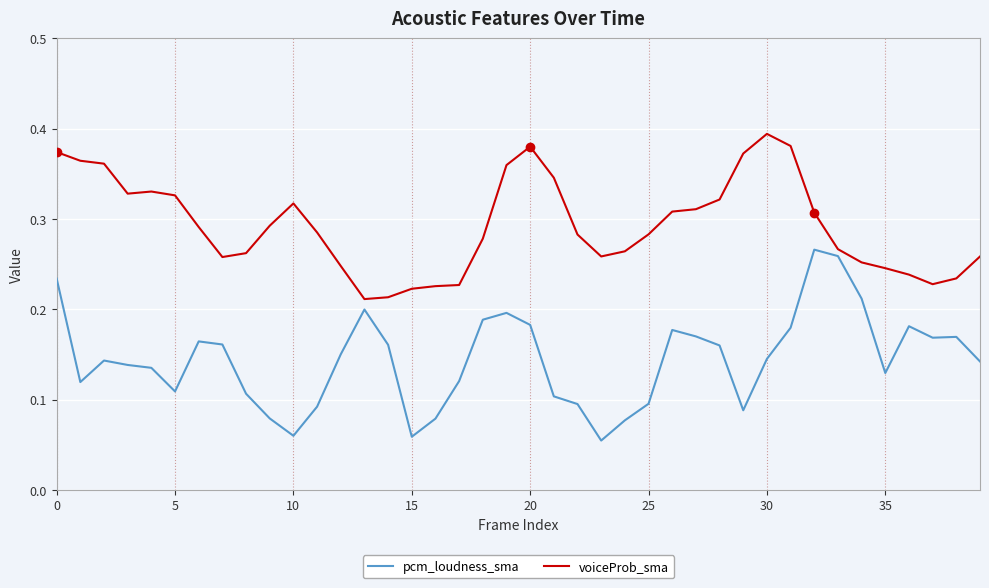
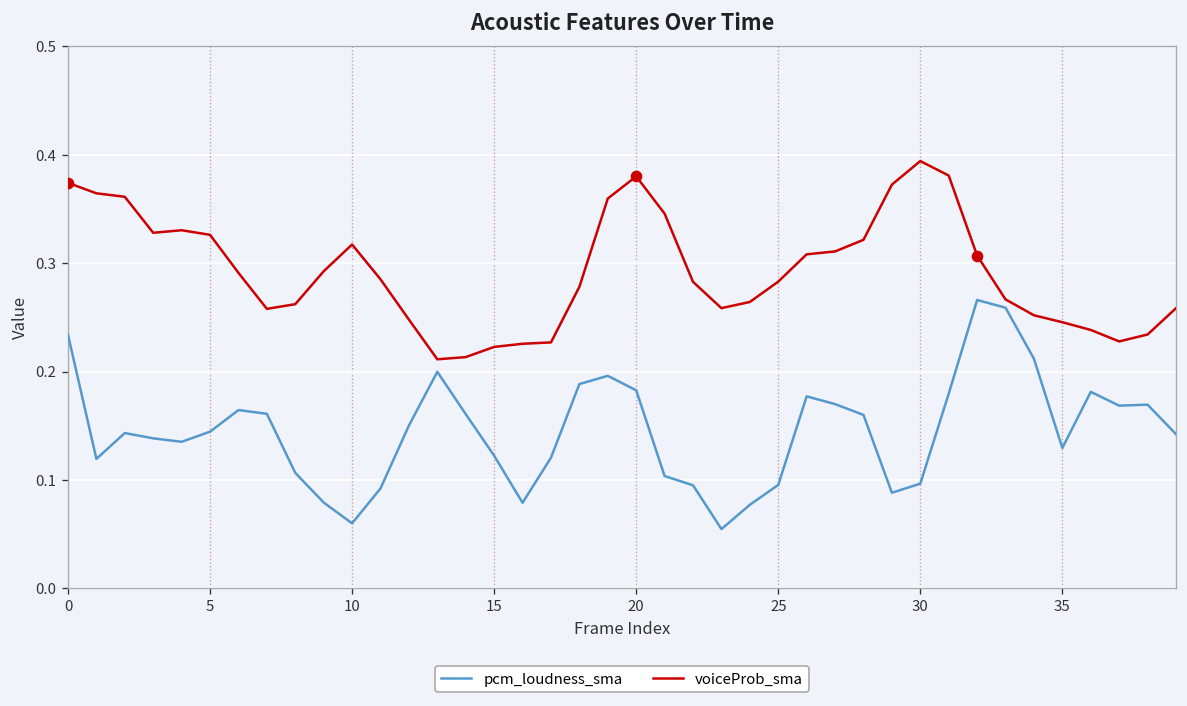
pcm_loudness_sma, 5: 0.11 -> 0.14
pcm_loudness_sma, 15: 0.06 -> 0.12
pcm_loudness_sma, 30: 0.15 -> 0.10
